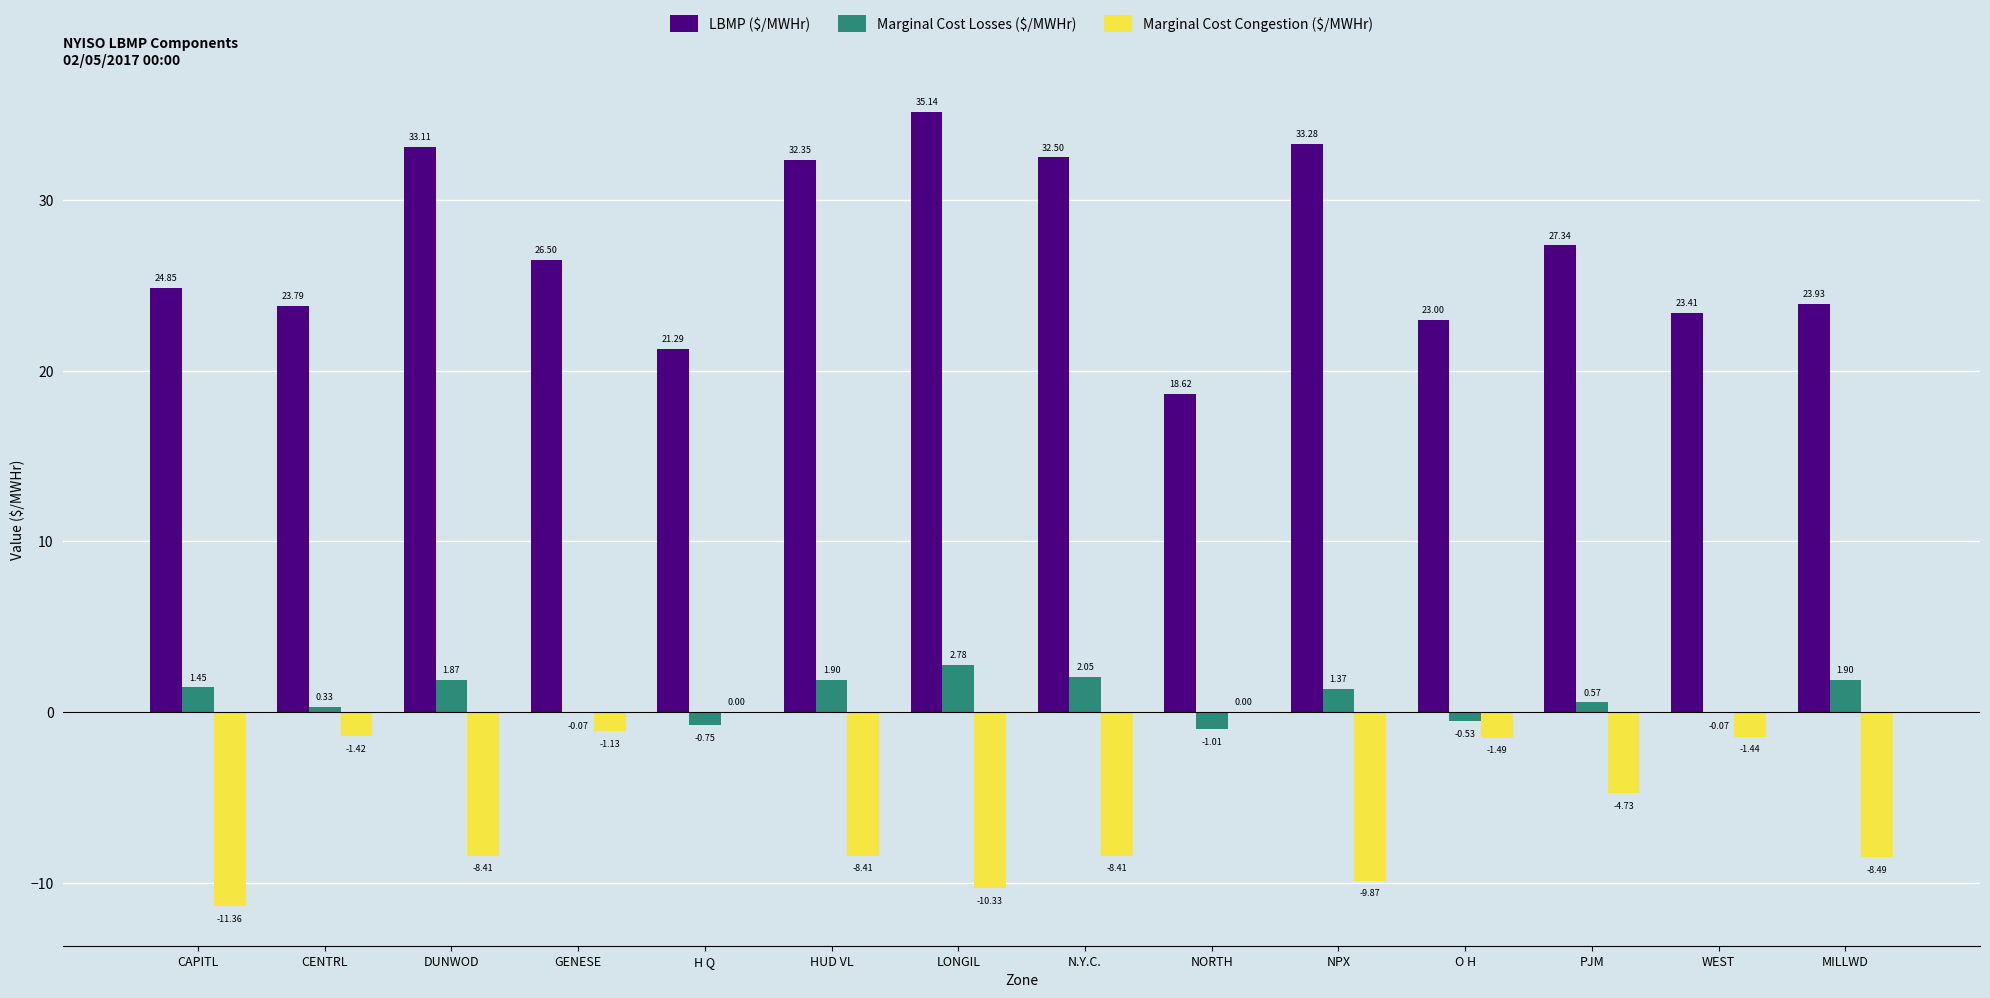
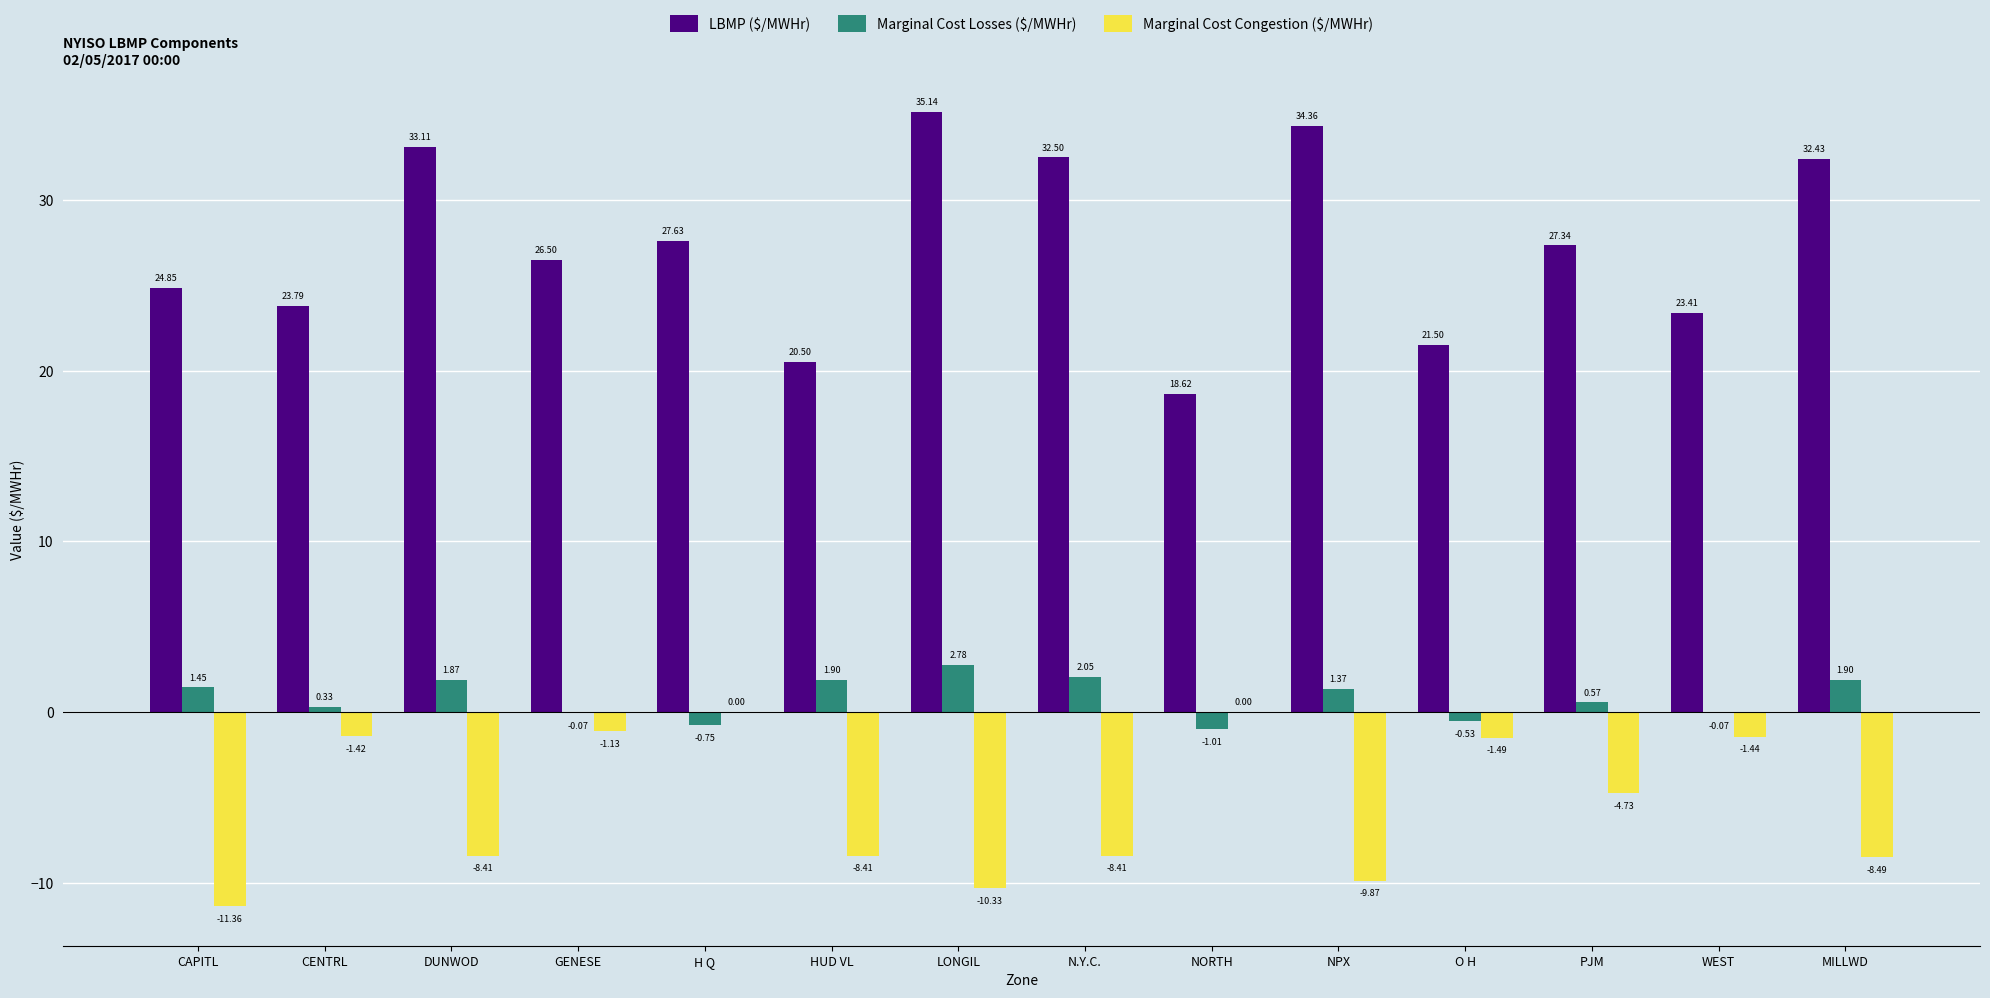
LBMP ($/MWHr), H Q: 21.29 -> 27.63
LBMP ($/MWHr), HUD VL: 32.35 -> 20.50
LBMP ($/MWHr), NPX: 33.28 -> 34.36
LBMP ($/MWHr), O H: 23.00 -> 21.50
LBMP ($/MWHr), MILLWD: 23.93 -> 32.43
